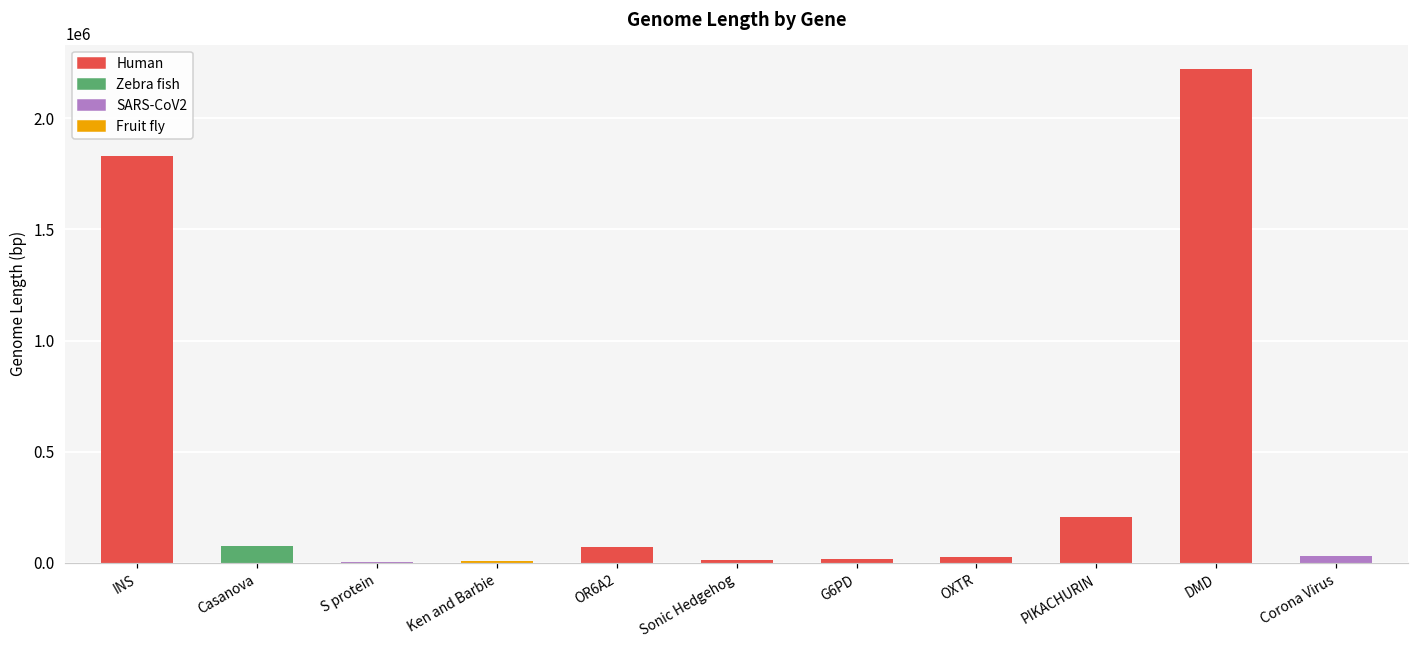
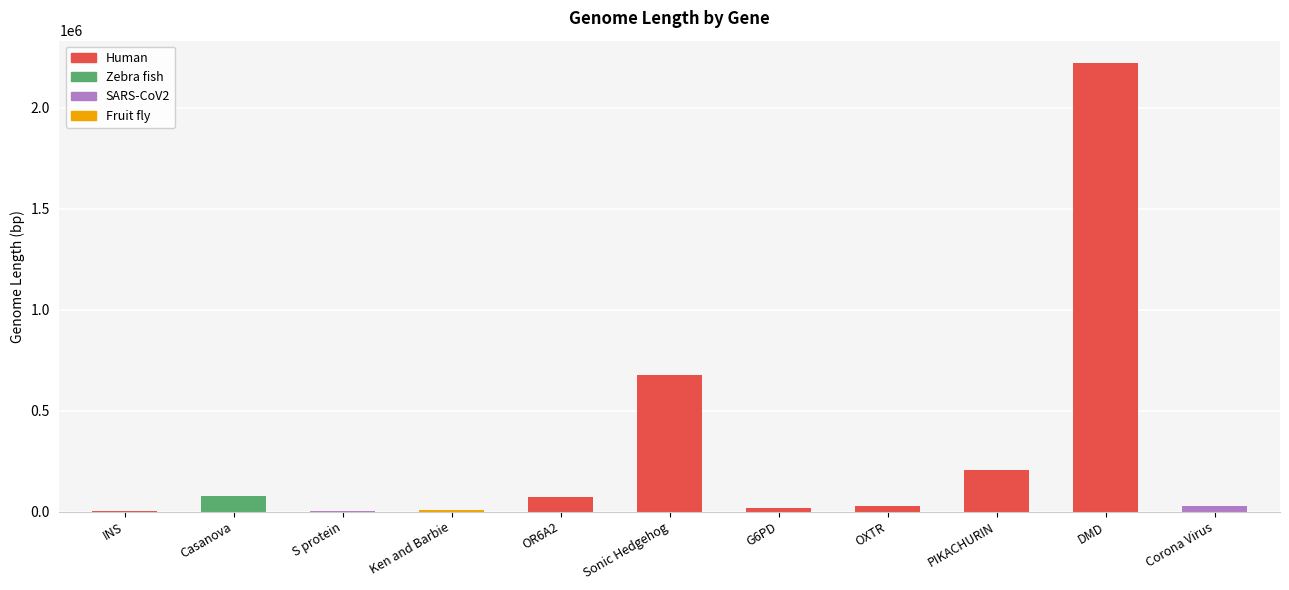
INS: 1830000 -> 0
Sonic Hedgehog: 10000 -> 680000
